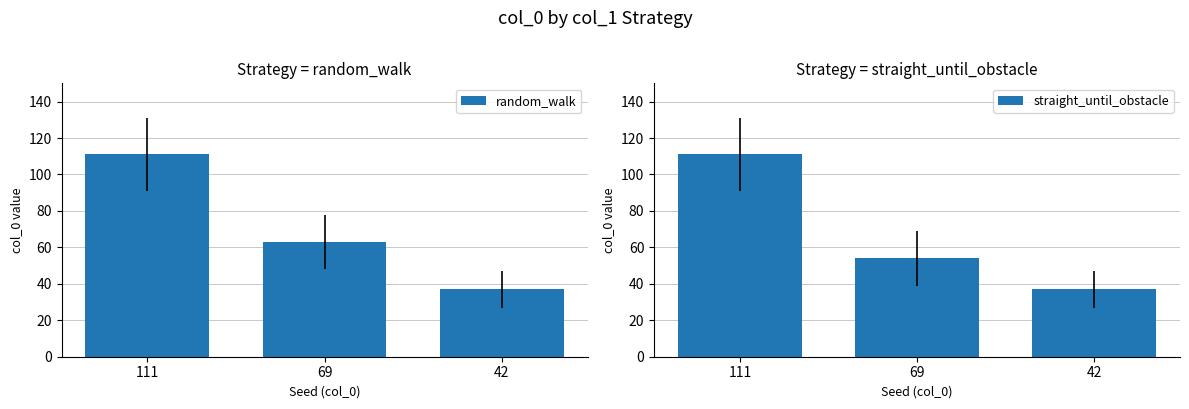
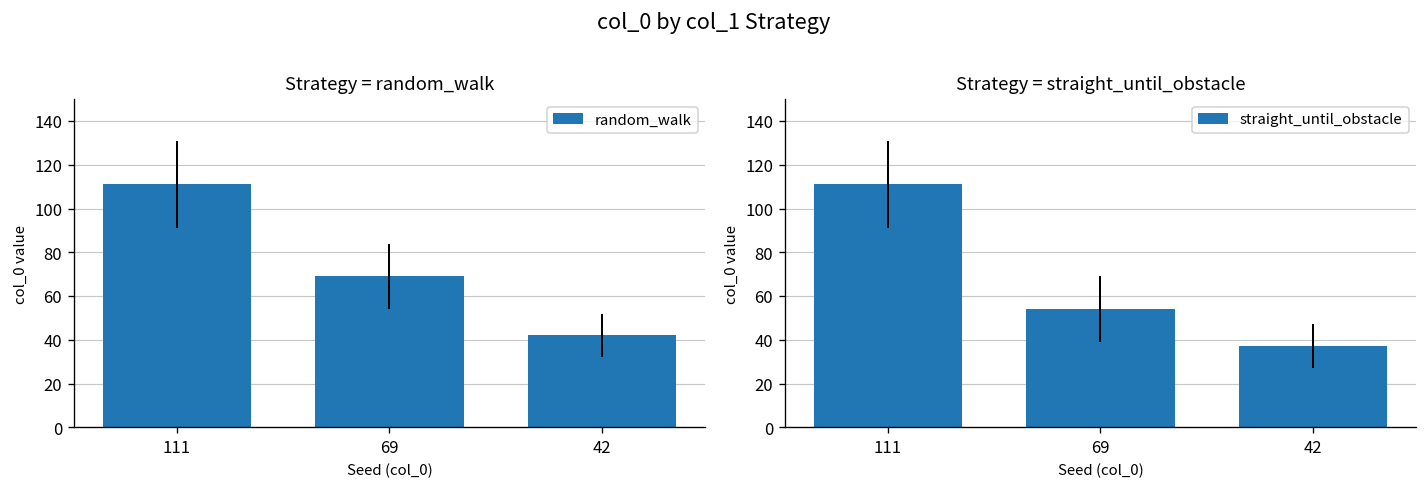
Strategy = random_walk, 69: 63 -> 69
Strategy = random_walk, 42: 37 -> 42
